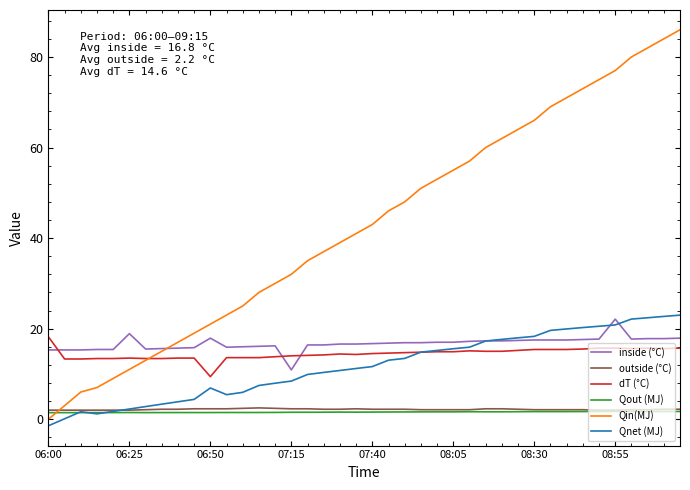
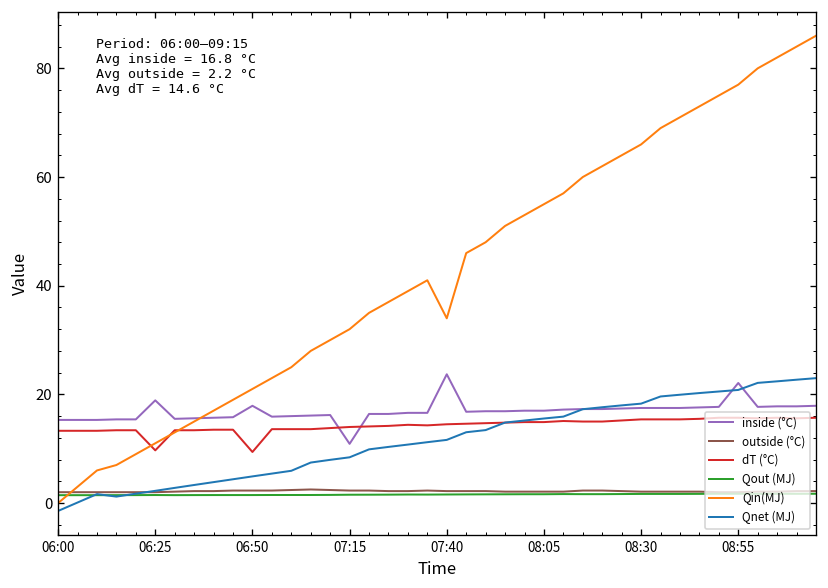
dT (°C), 06:00: 18 -> 13
dT (°C), 06:25: 14 -> 10
Qnet (MJ), 06:50: 7 -> 5
inside (°C), 07:40: 17 -> 24
Qin(MJ), 07:40: 43 -> 34
